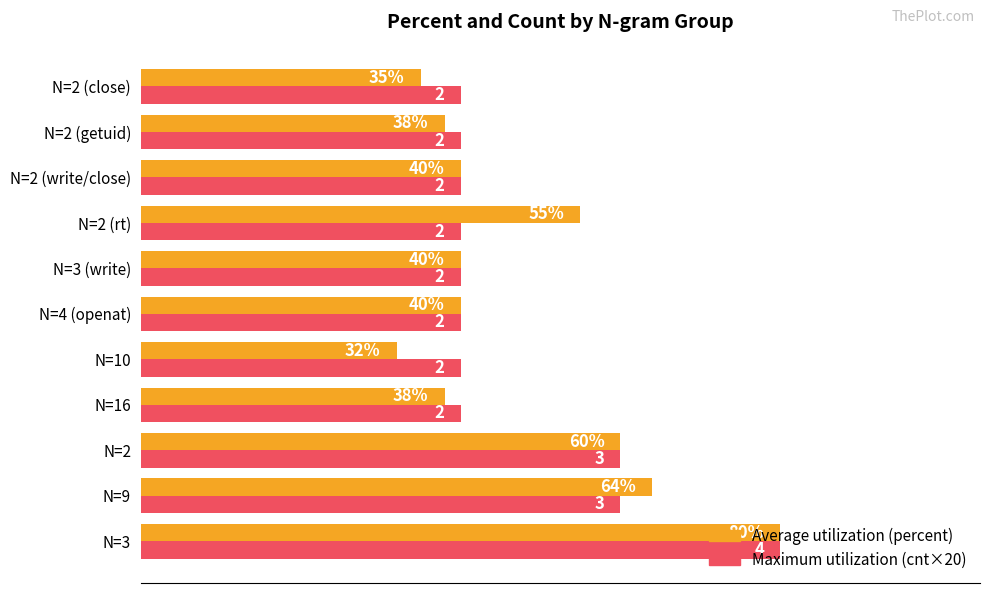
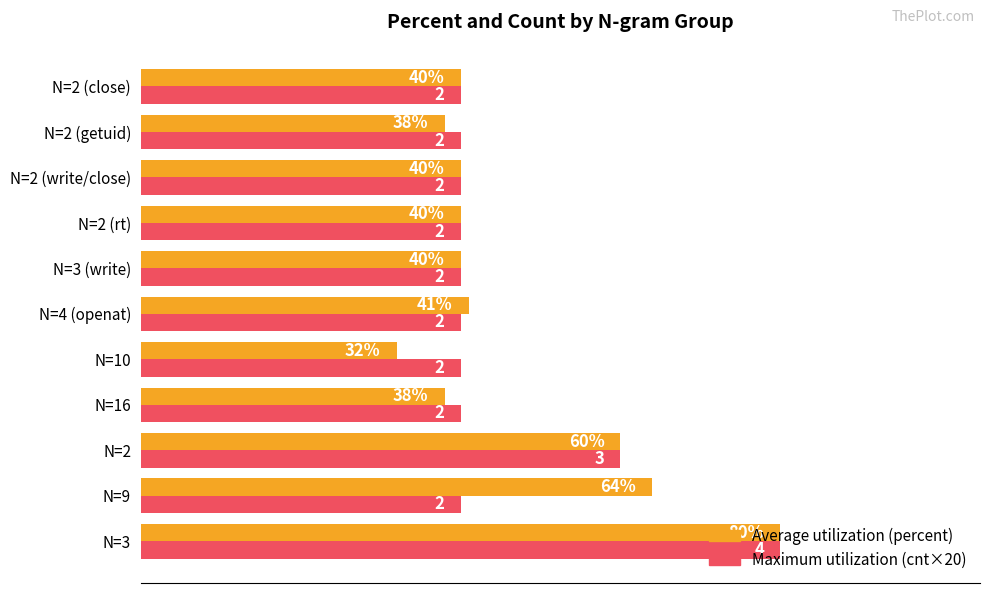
Average utilization (percent), N=2 (close): 35% -> 40%
Average utilization (percent), N=2 (rt): 55% -> 40%
Average utilization (percent), N=4 (openat): 40% -> 41%
Maximum utilization (cnt×20), N=9: 3 -> 2
